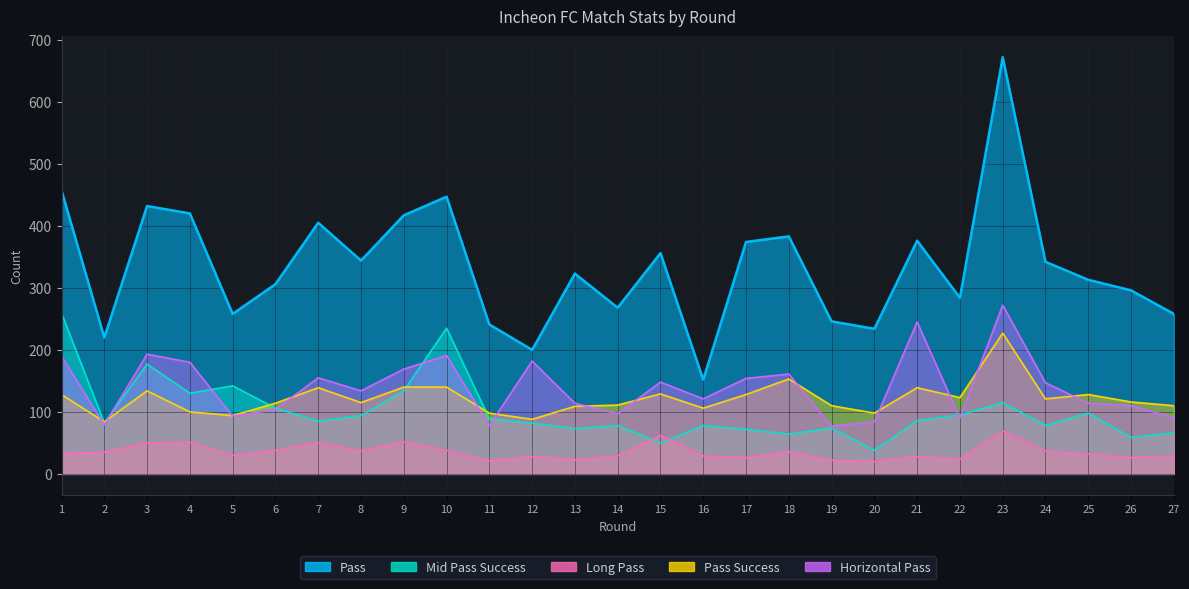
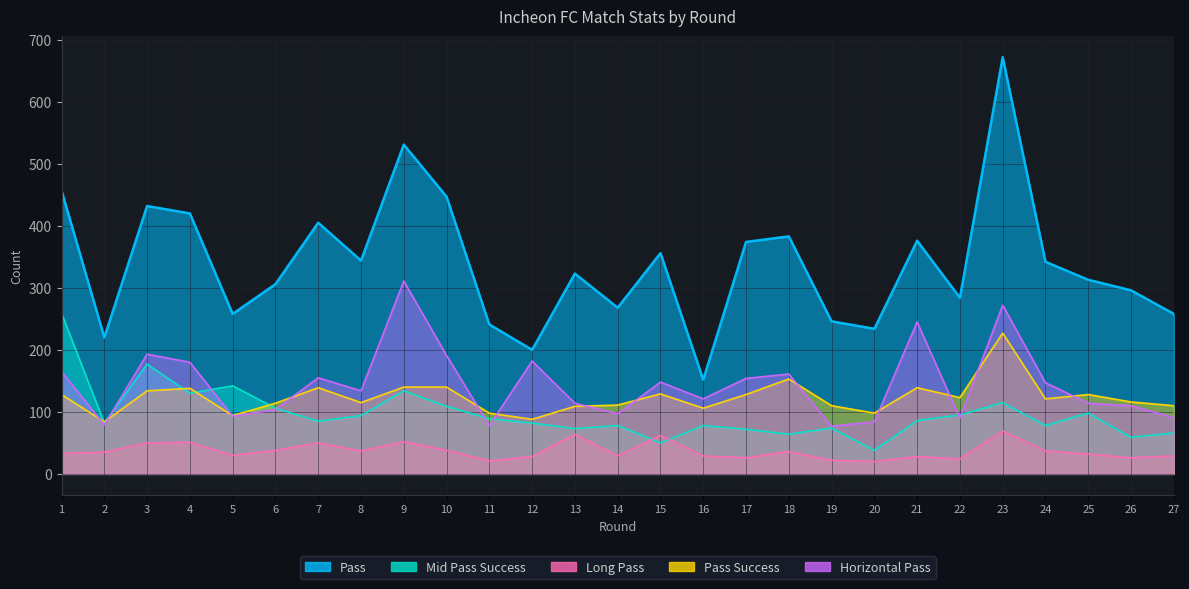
Horizontal Pass, 1: 190 -> 170
Pass Success, 4: 100 -> 140
Pass, 9: 420 -> 530
Horizontal Pass, 9: 170 -> 310
Mid Pass Success, 10: 240 -> 110
Long Pass, 13: 20 -> 60
